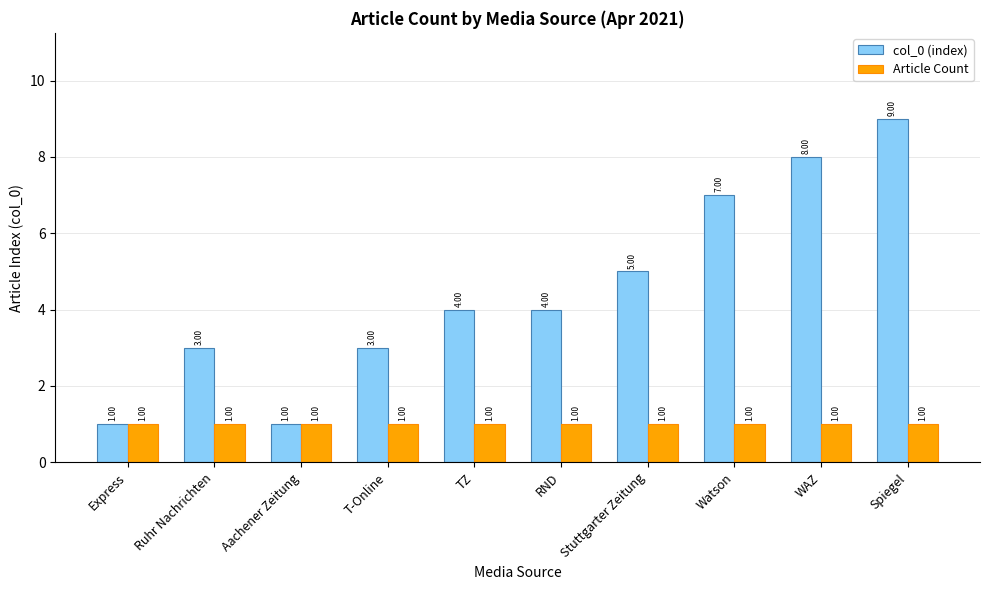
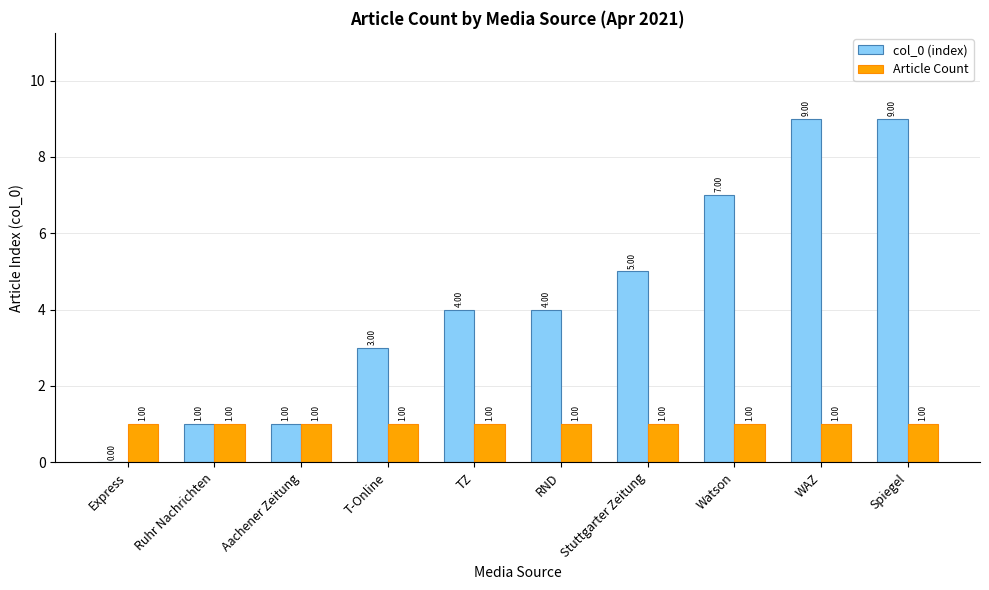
col_0 (index), Express: 1.00 -> 0.00
col_0 (index), Ruhr Nachrichten: 3.00 -> 1.00
col_0 (index), WAZ: 8.00 -> 9.00
